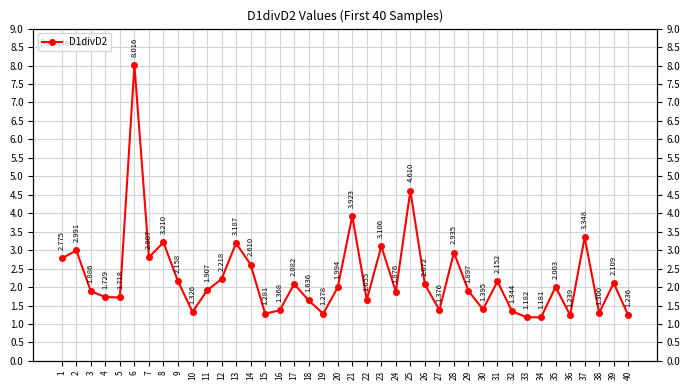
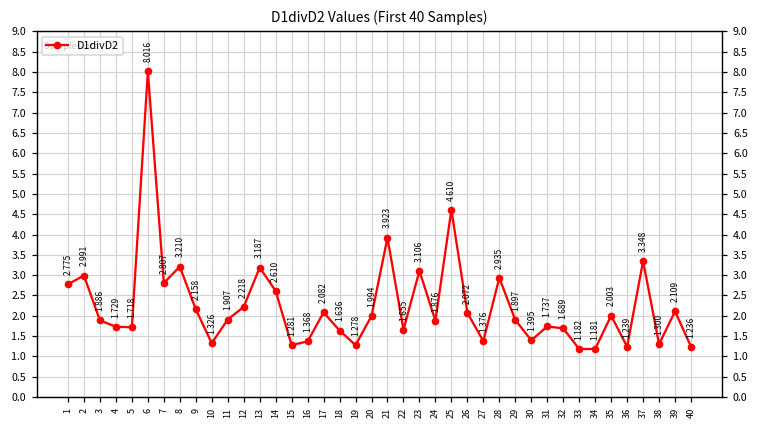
31: 2.152 -> 1.737
32: 1.344 -> 1.689
